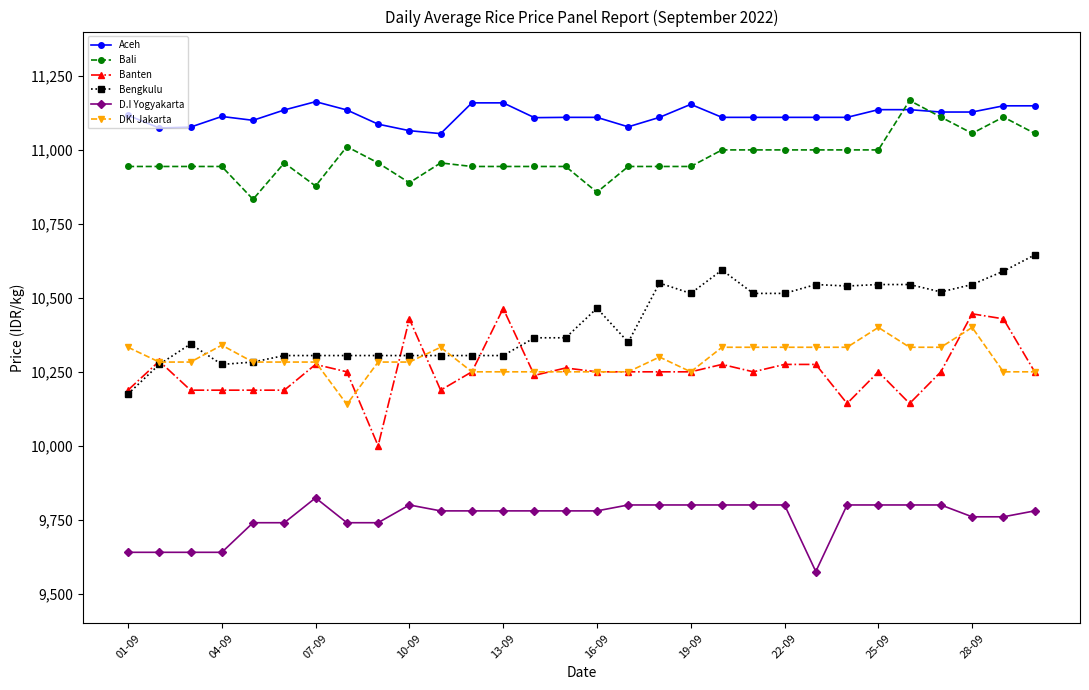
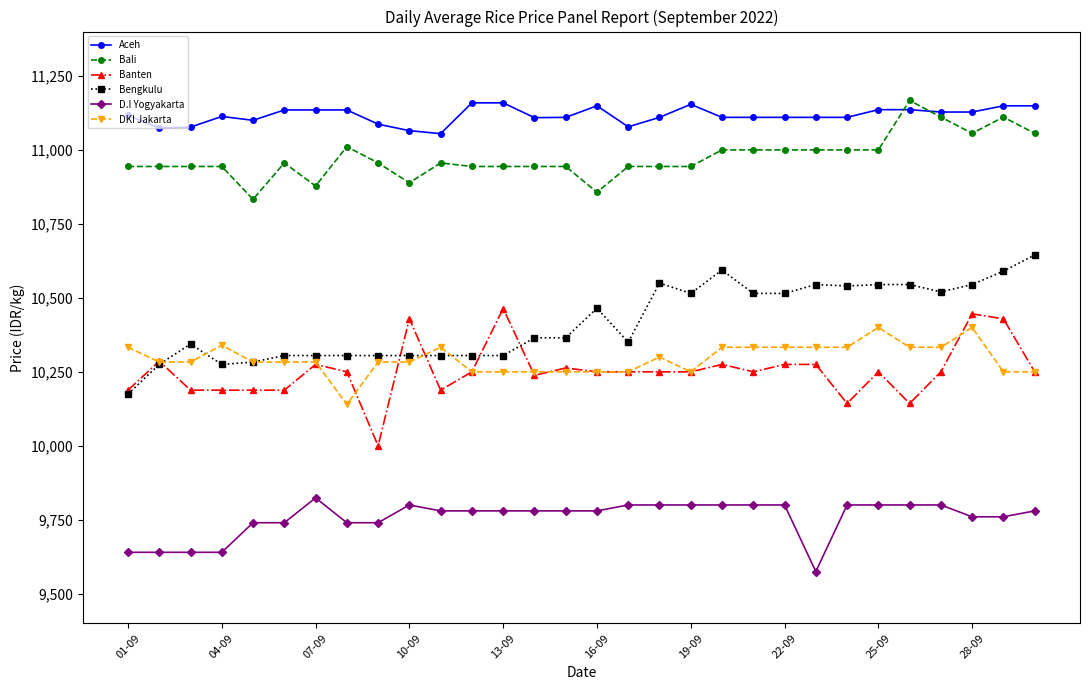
Aceh, 07-09: 11,160 -> 11,140
Aceh, 16-09: 11,110 -> 11,150
